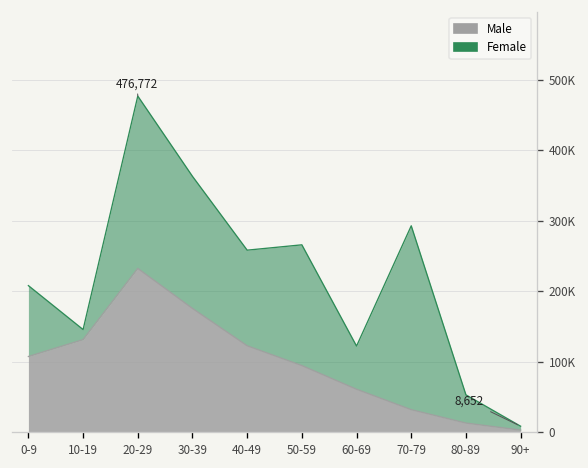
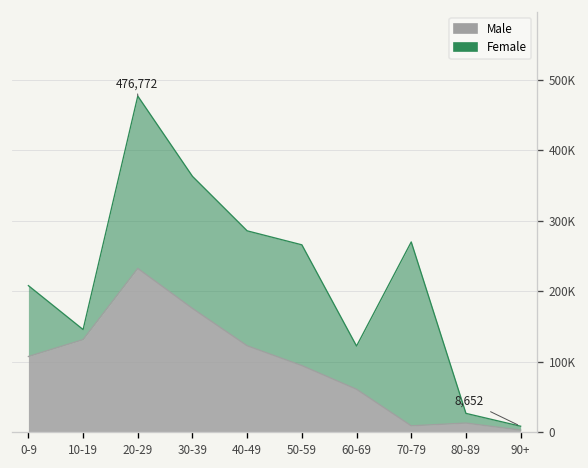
Female, 40-49: 140000 -> 160000
Male, 70-79: 30000 -> 10000
Female, 80-89: 40000 -> 10000
